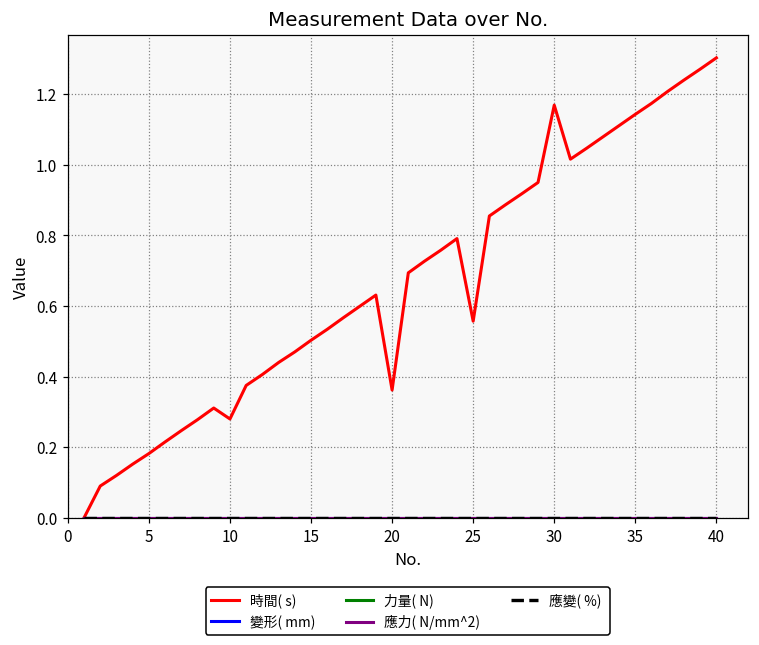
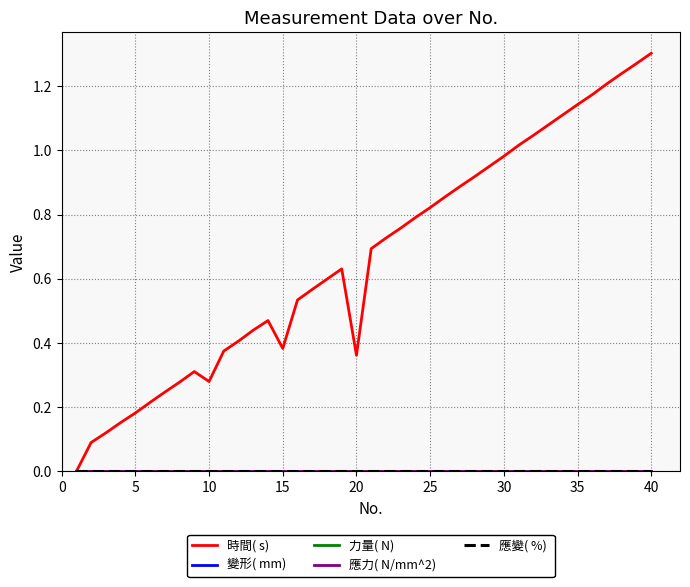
時間( s), 15: 0.50 -> 0.38
時間( s), 25: 0.56 -> 0.82
時間( s), 30: 1.17 -> 0.98
